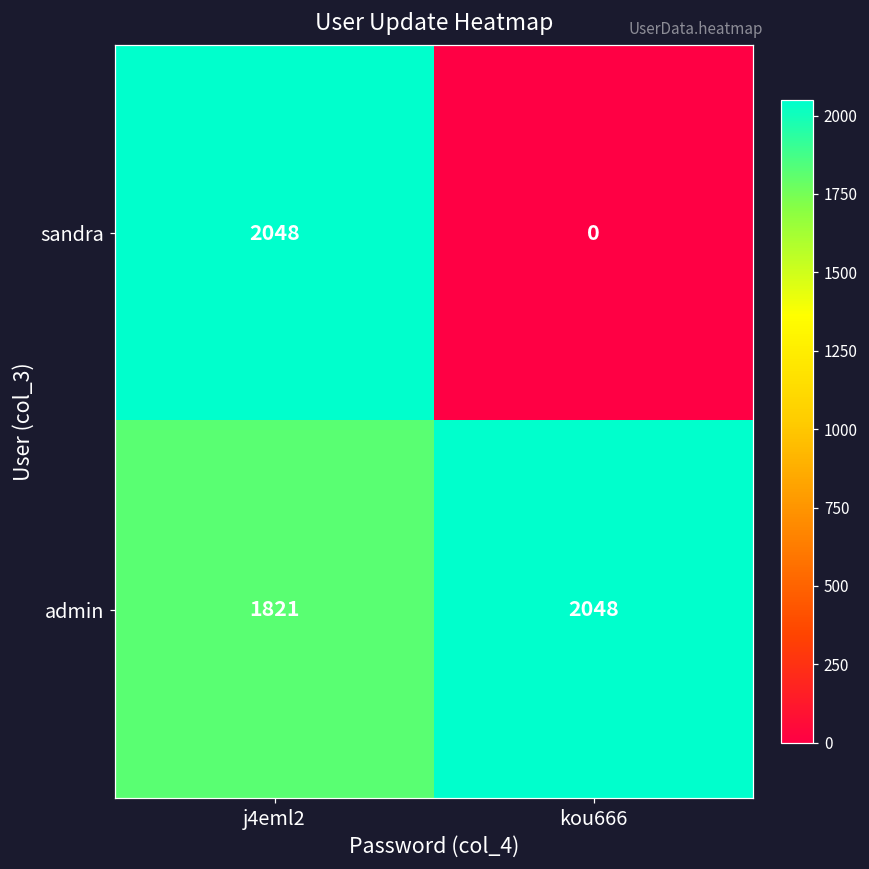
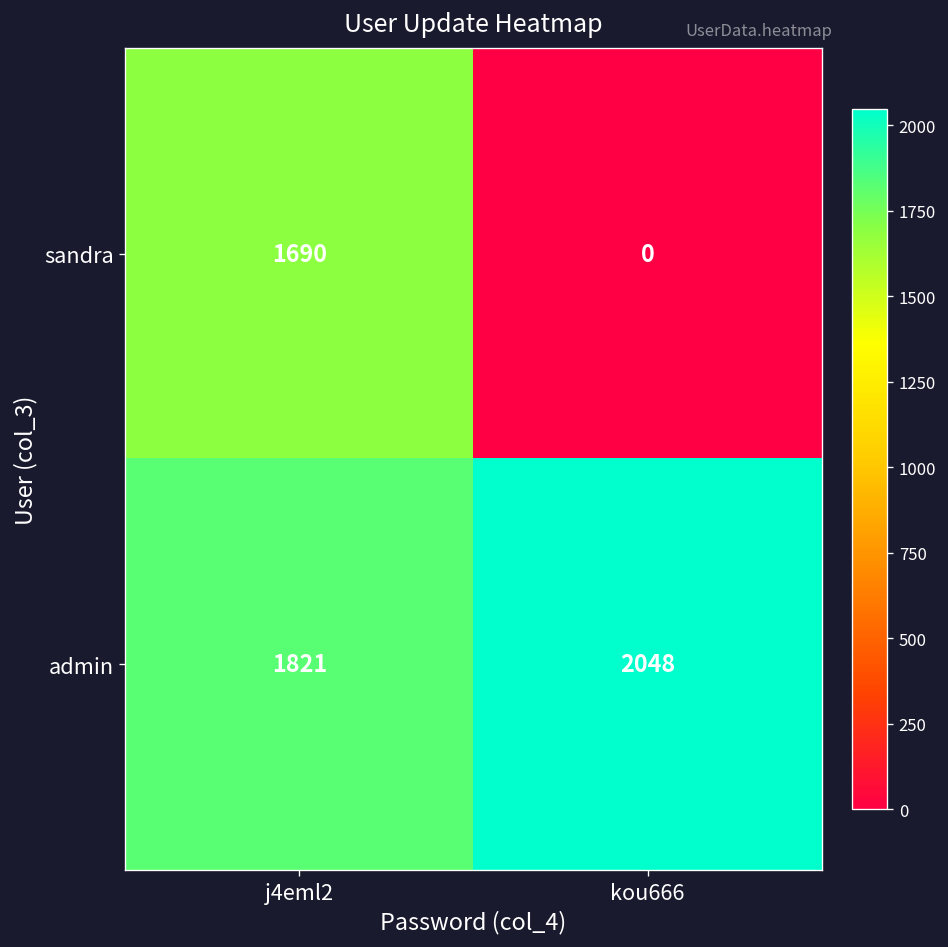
sandra, j4eml2: 2048 -> 1690
